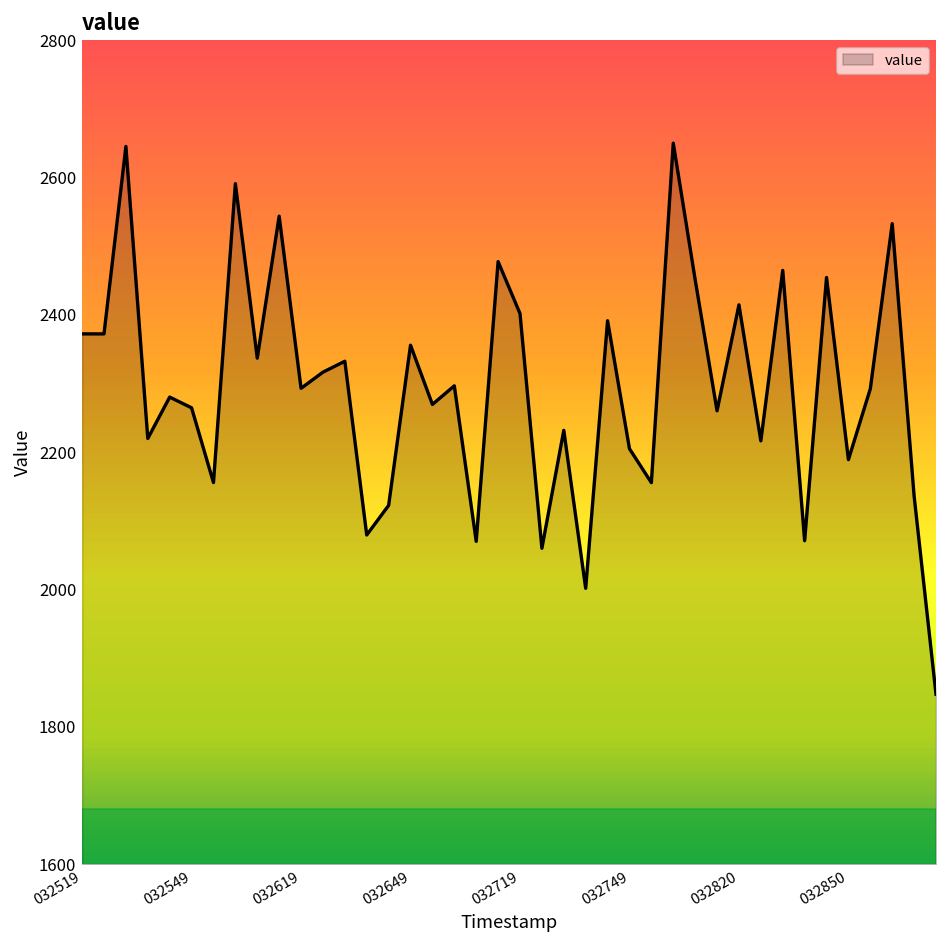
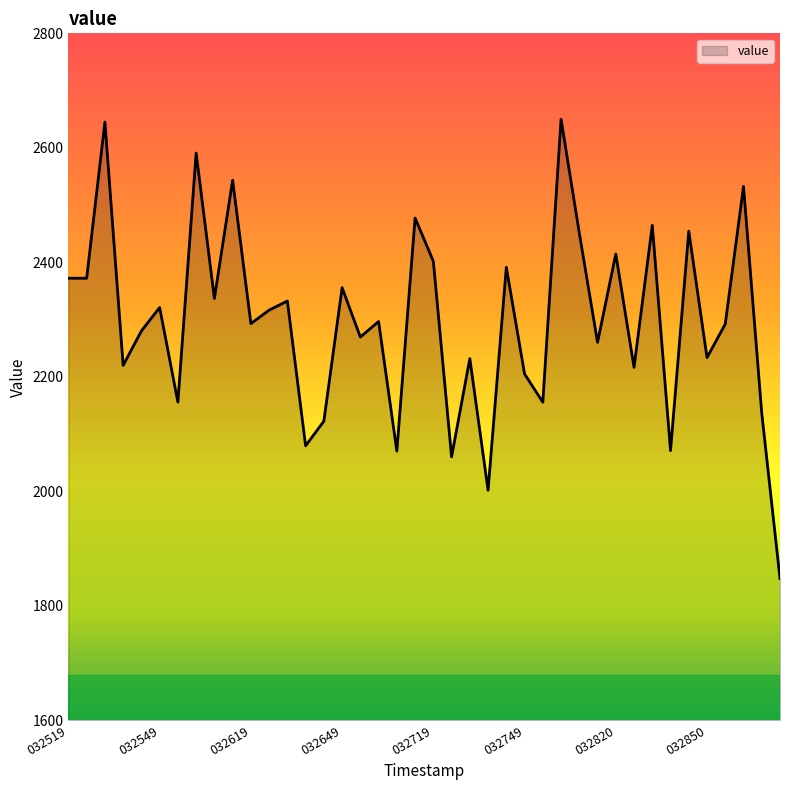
032549: 2260 -> 2320
032850: 2190 -> 2230
